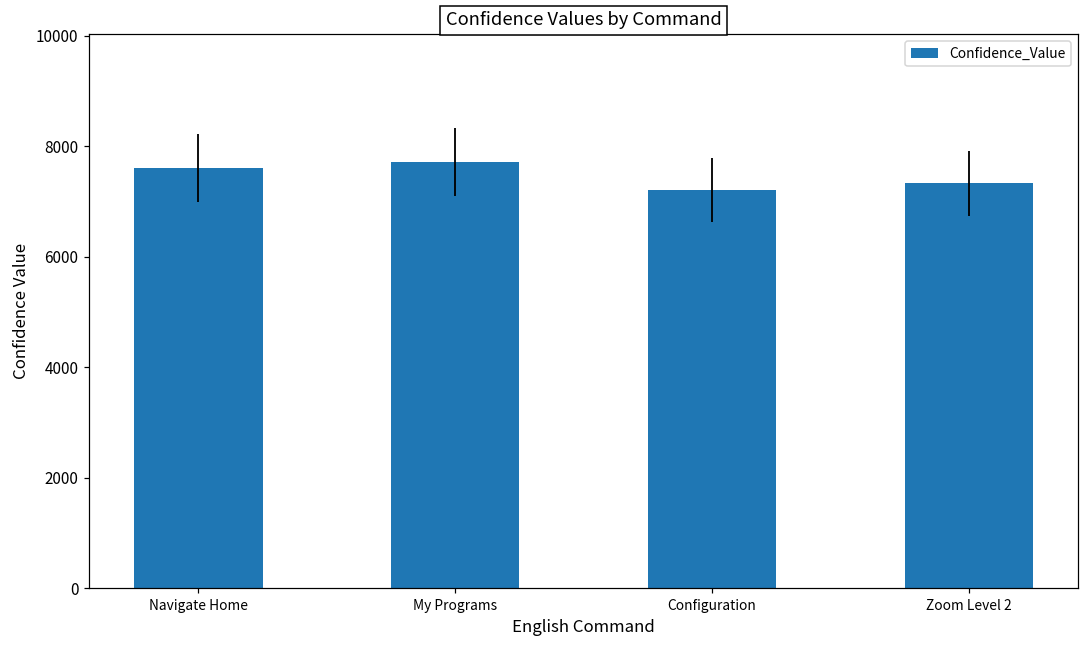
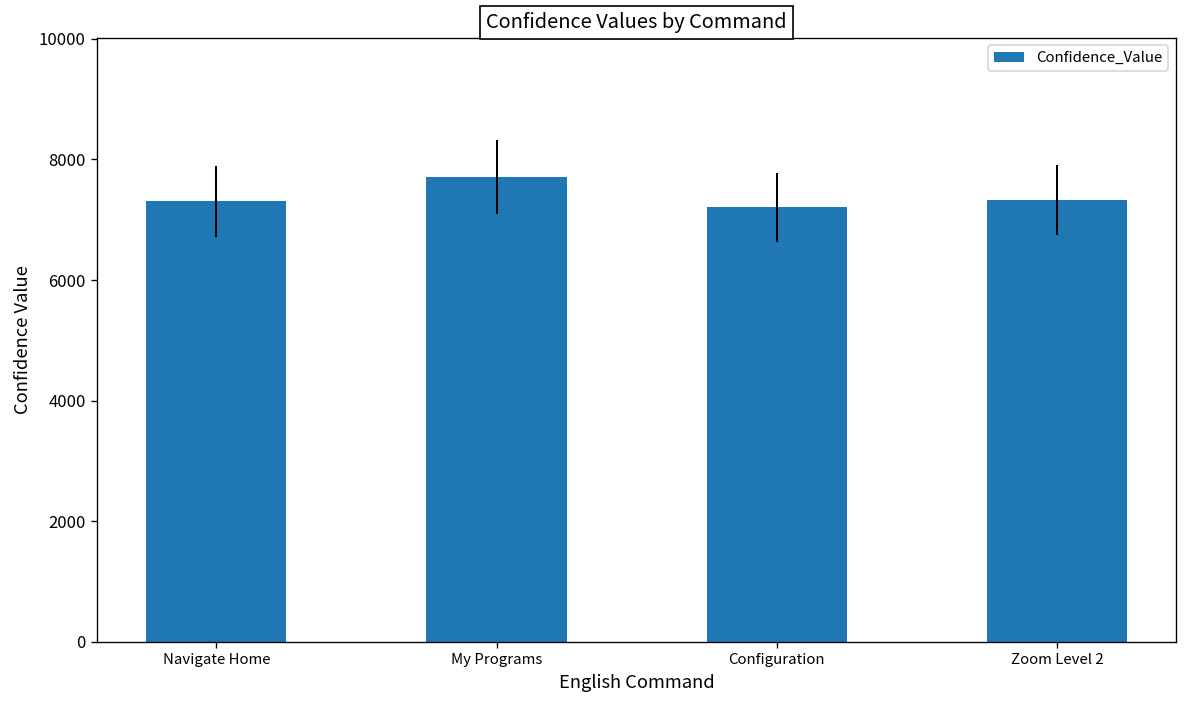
Navigate Home: 7600 -> 7300
